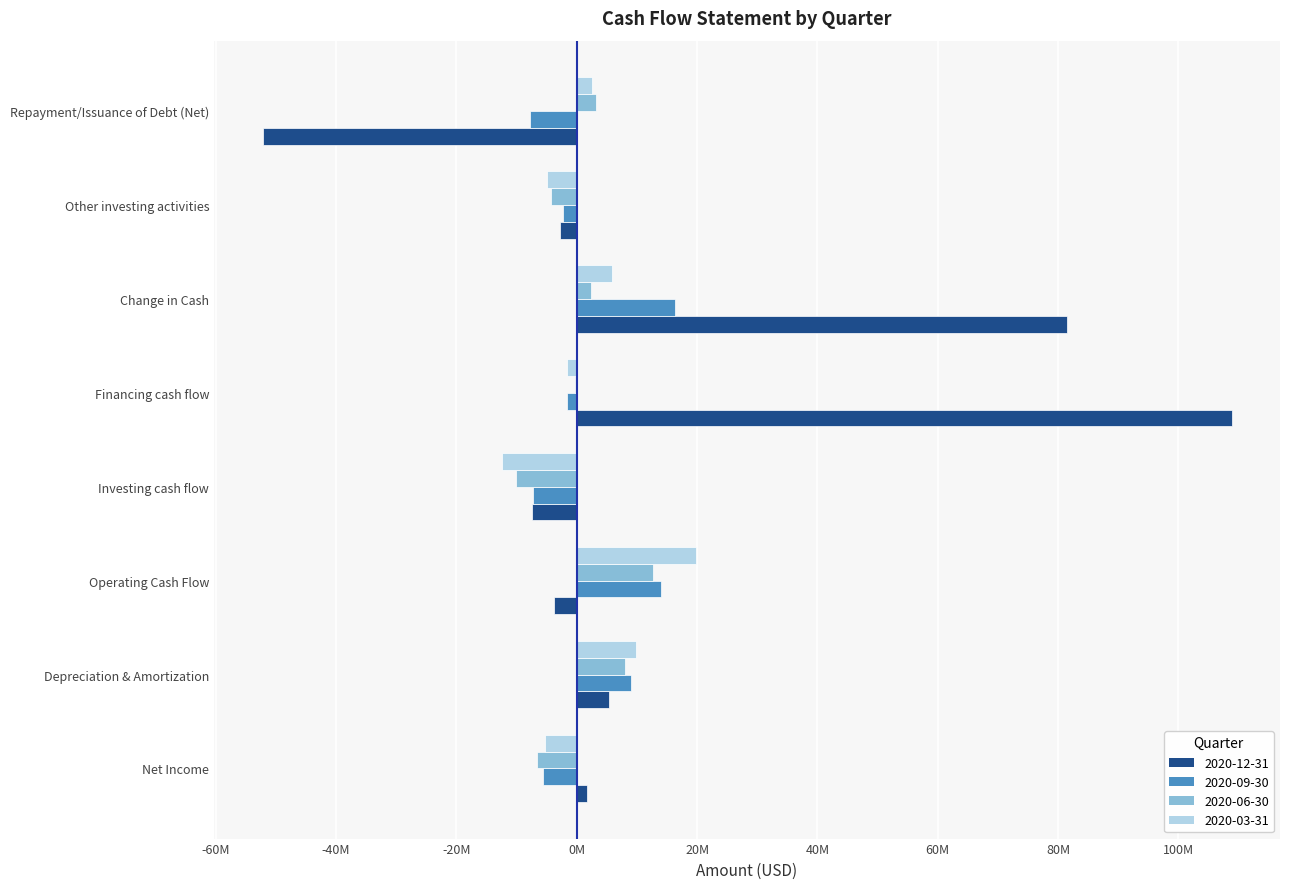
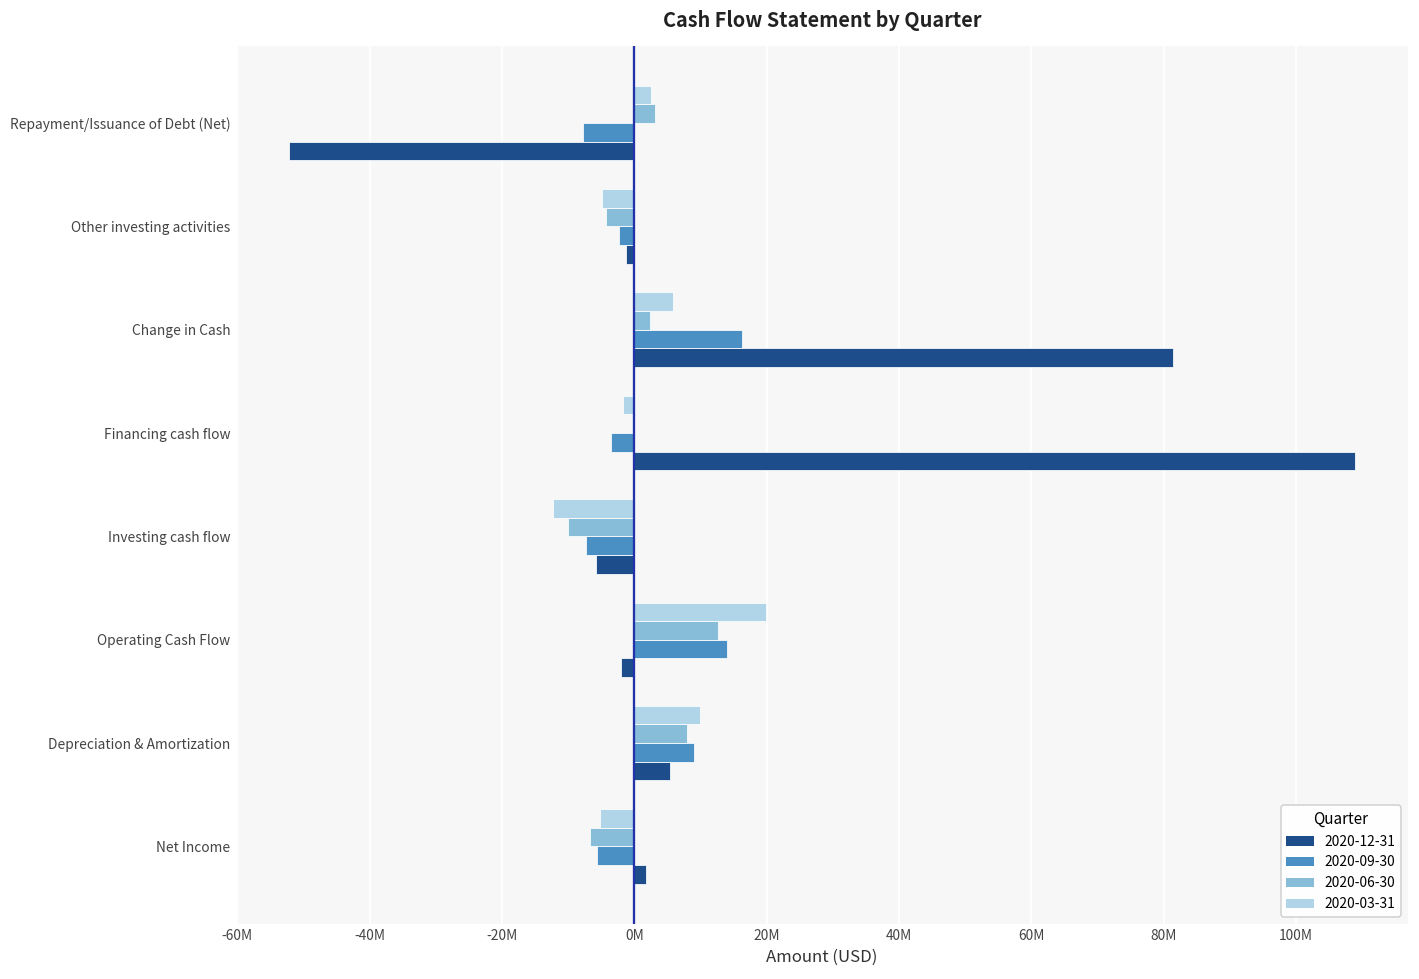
2020-12-31, Other investing activities: -3000000 -> -1000000
2020-09-30, Financing cash flow: -2000000 -> -4000000
2020-12-31, Investing cash flow: -7000000 -> -6000000
2020-12-31, Operating Cash Flow: -4000000 -> -2000000
